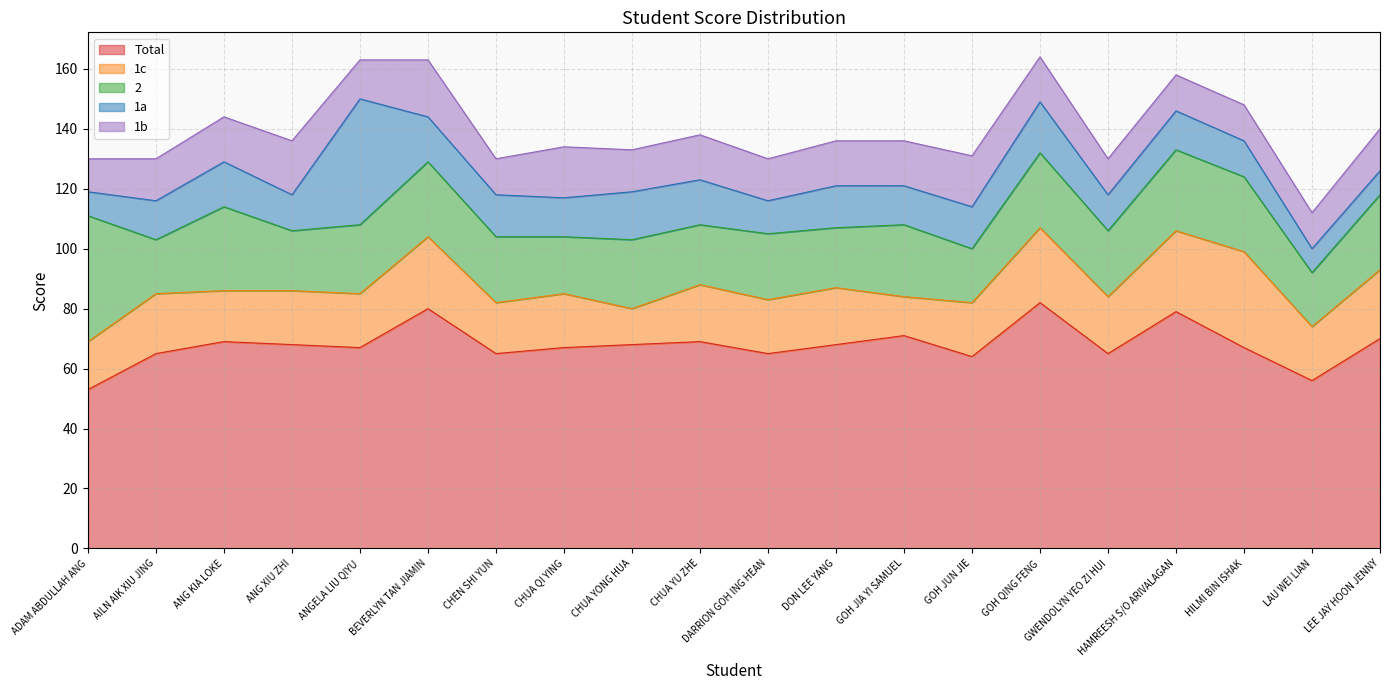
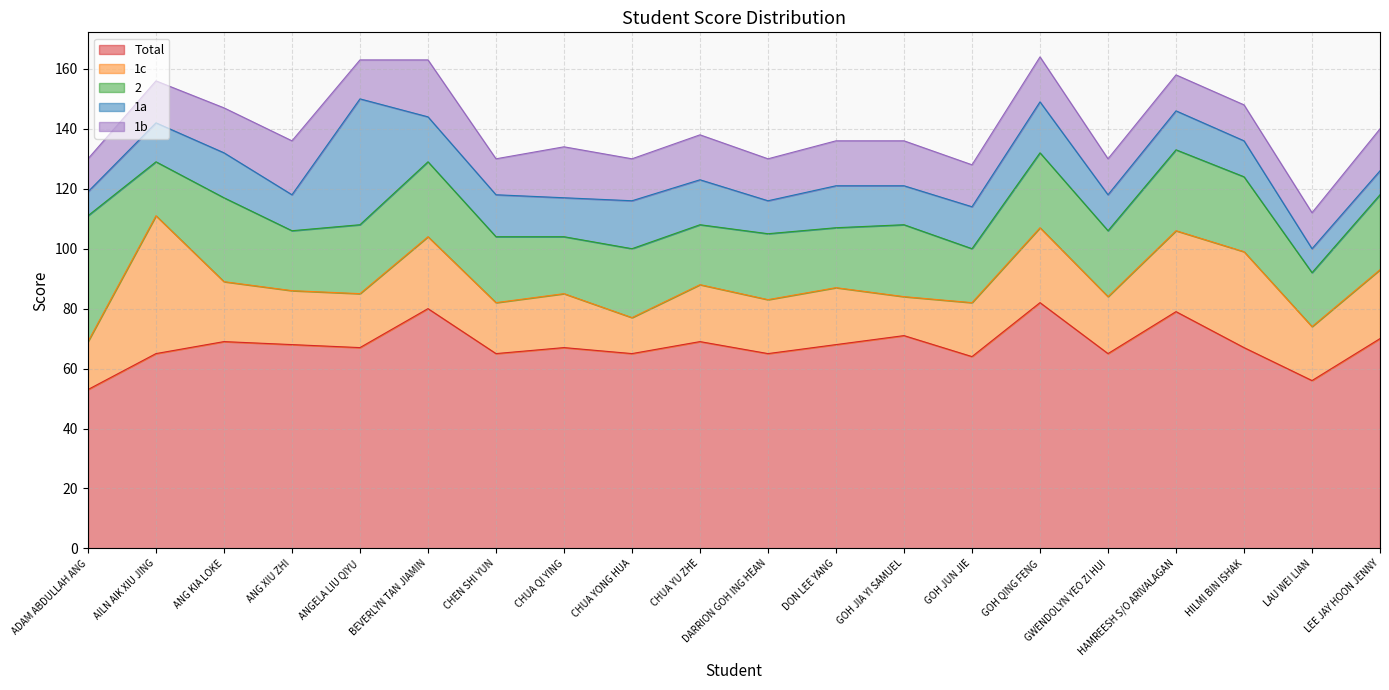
1c, AILN AIK XIU JING: 20 -> 46
1c, ANG KIA LOKE: 17 -> 20
Total, CHUA YONG HUA: 68 -> 65
1b, GOH JUN JIE: 17 -> 14
